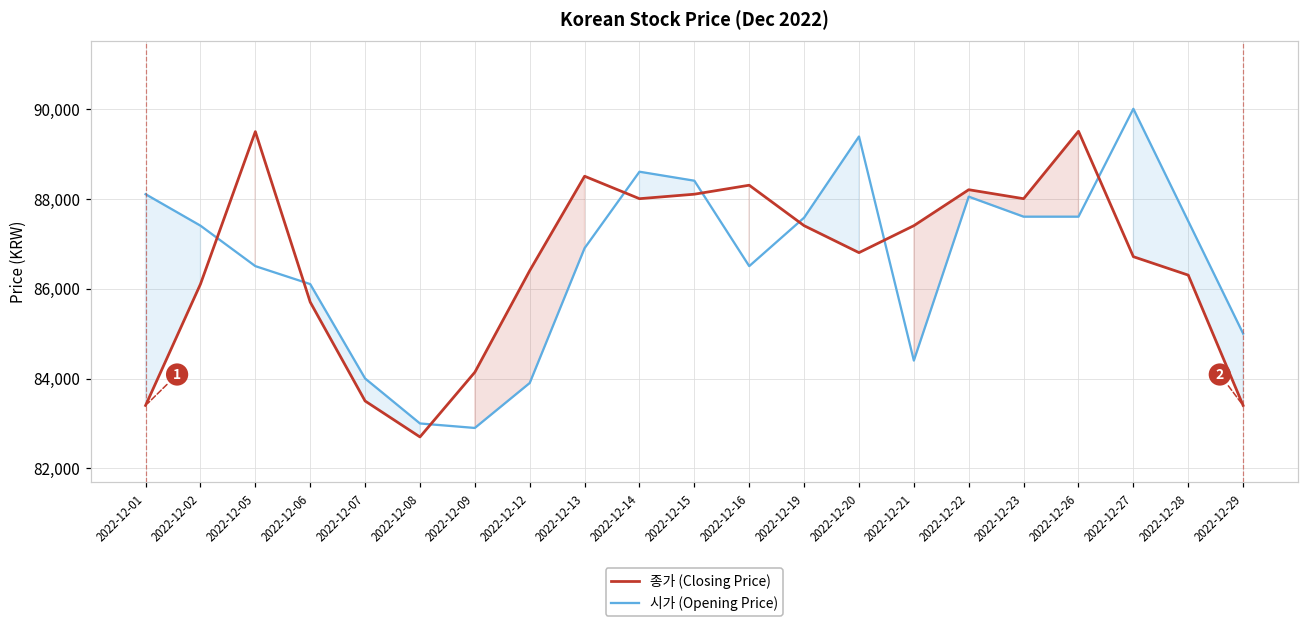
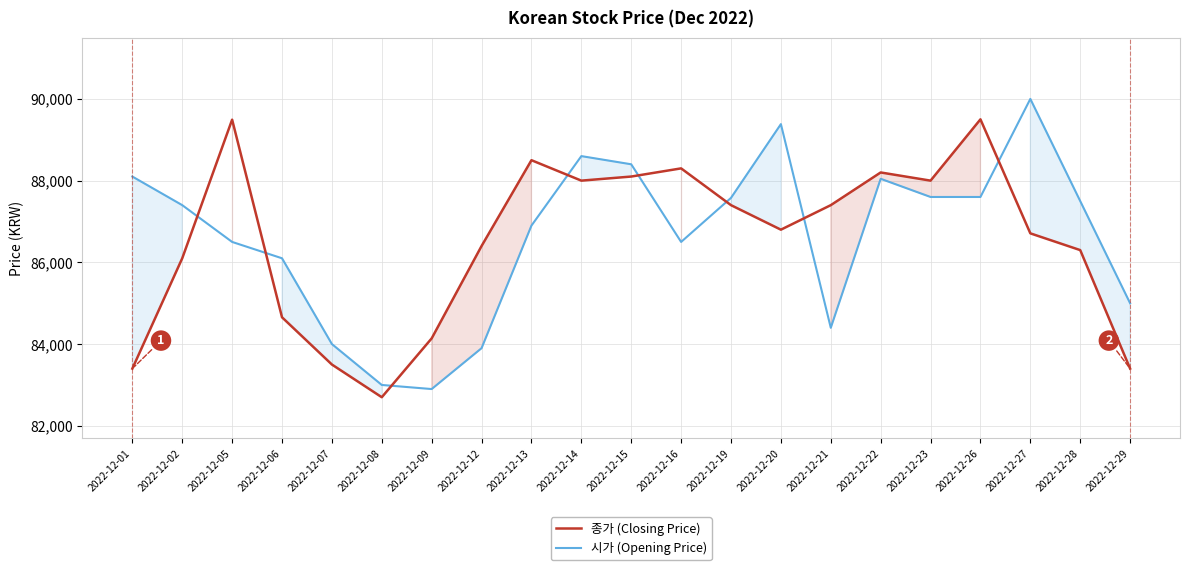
종가 (Closing Price), 2022-12-06: 85,700 -> 84,700
